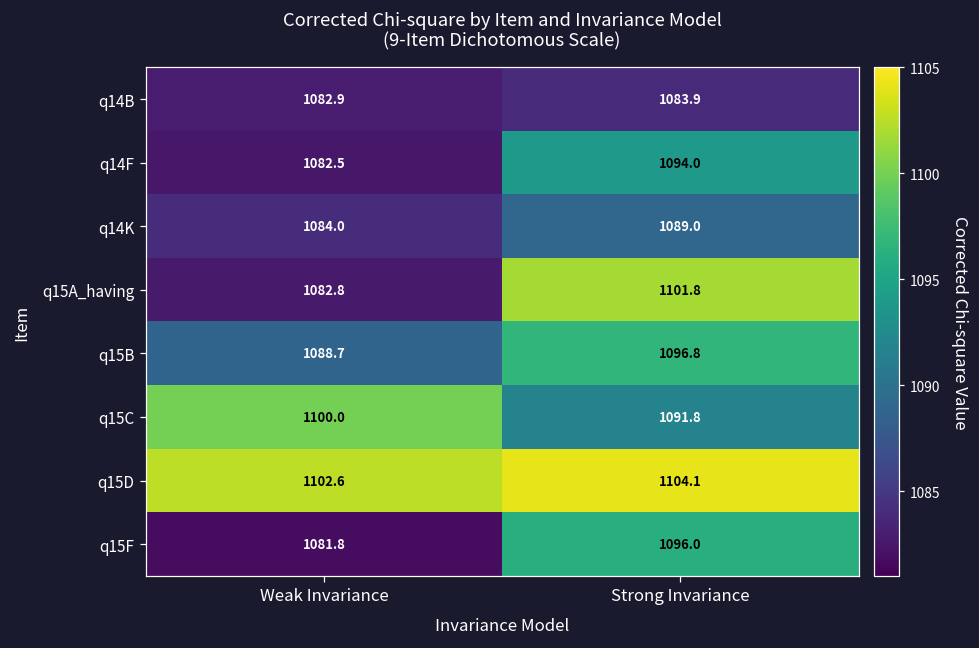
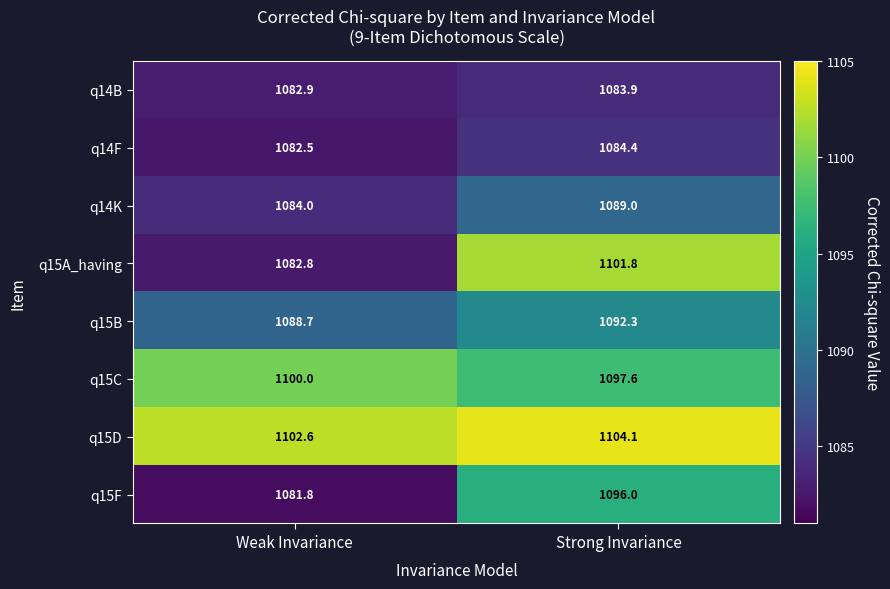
q14F, Strong Invariance: 1094.0 -> 1084.4
q15B, Strong Invariance: 1096.8 -> 1092.3
q15C, Strong Invariance: 1091.8 -> 1097.6
